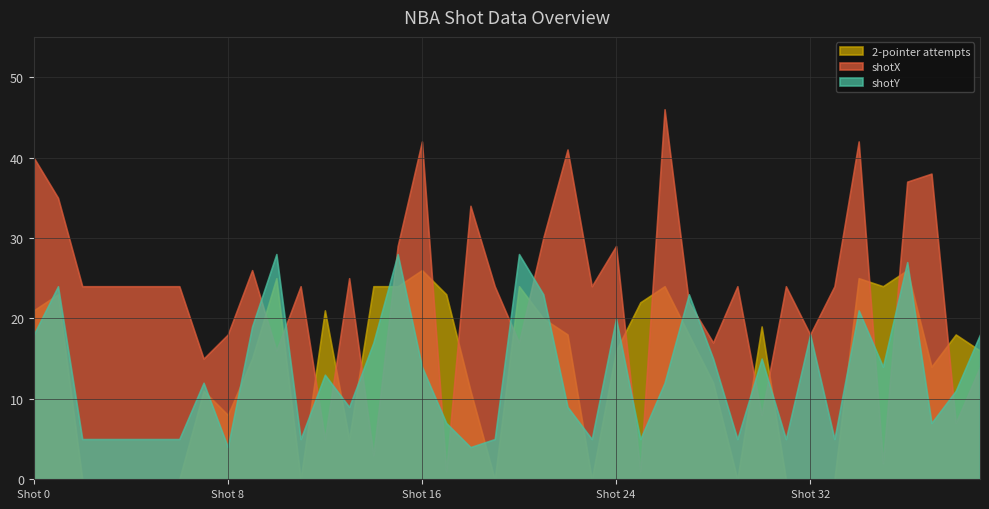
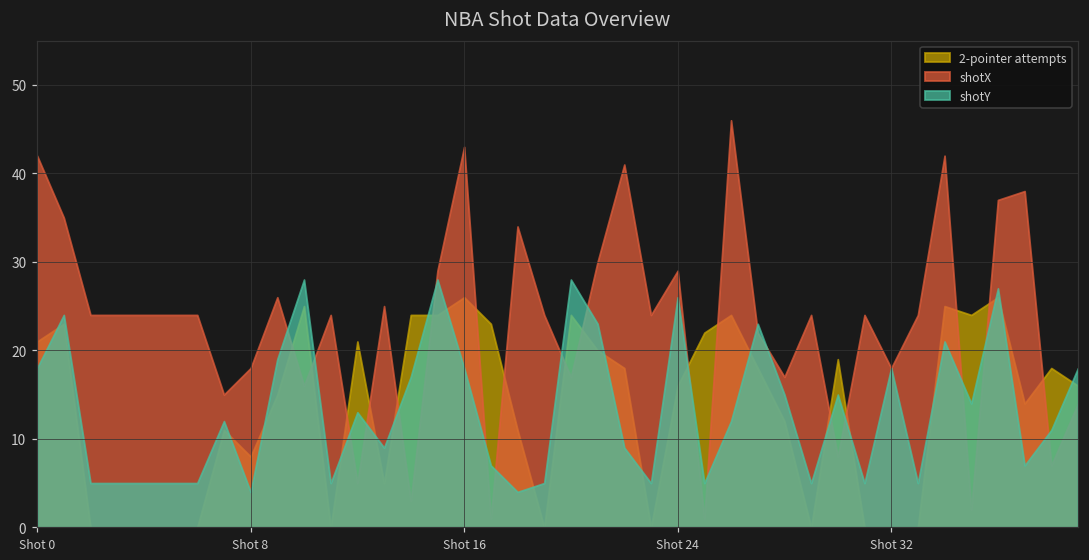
shotX, Shot 0: 40 -> 42
shotX, Shot 16: 42 -> 43
shotY, Shot 16: 14 -> 18
shotY, Shot 24: 20 -> 26
